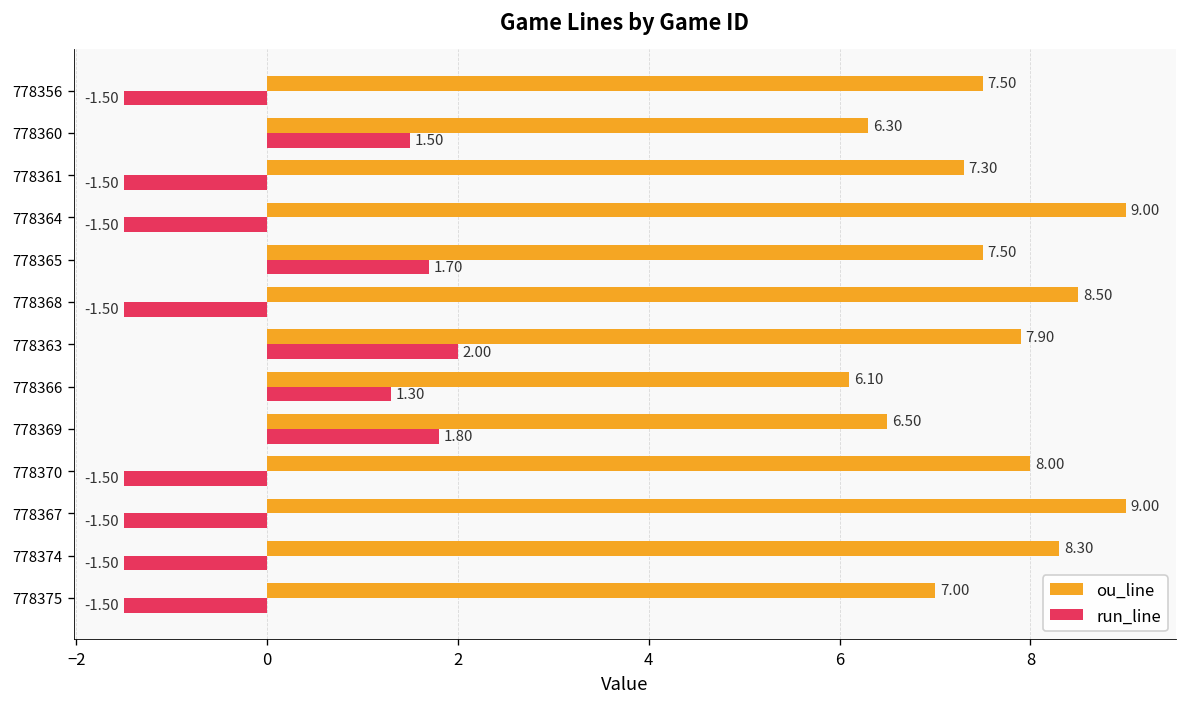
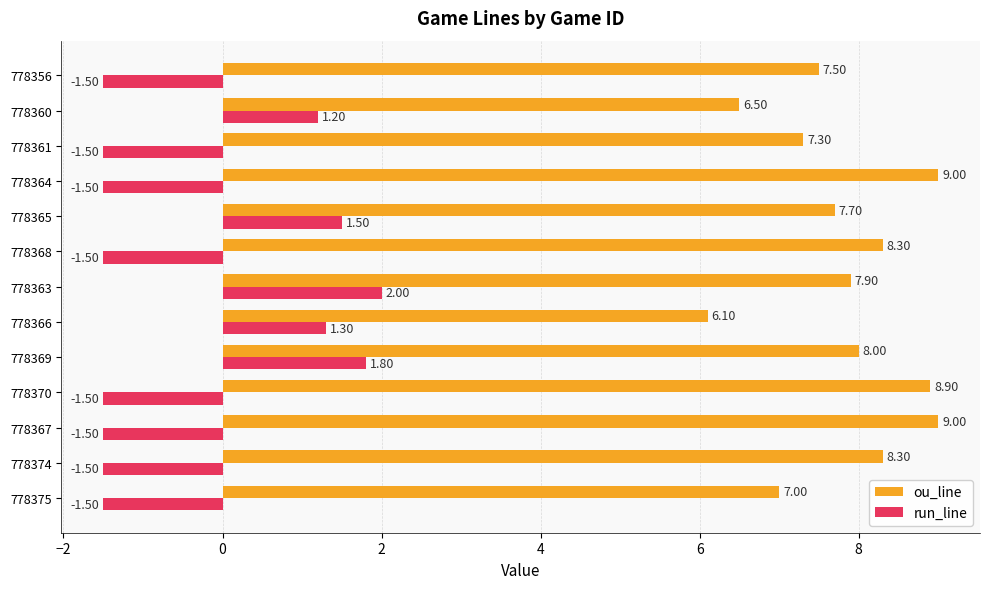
ou_line, 778360: 6.30 -> 6.50
run_line, 778360: 1.50 -> 1.20
ou_line, 778365: 7.50 -> 7.70
run_line, 778365: 1.70 -> 1.50
ou_line, 778368: 8.50 -> 8.30
ou_line, 778369: 6.50 -> 8.00
ou_line, 778370: 8.00 -> 8.90
